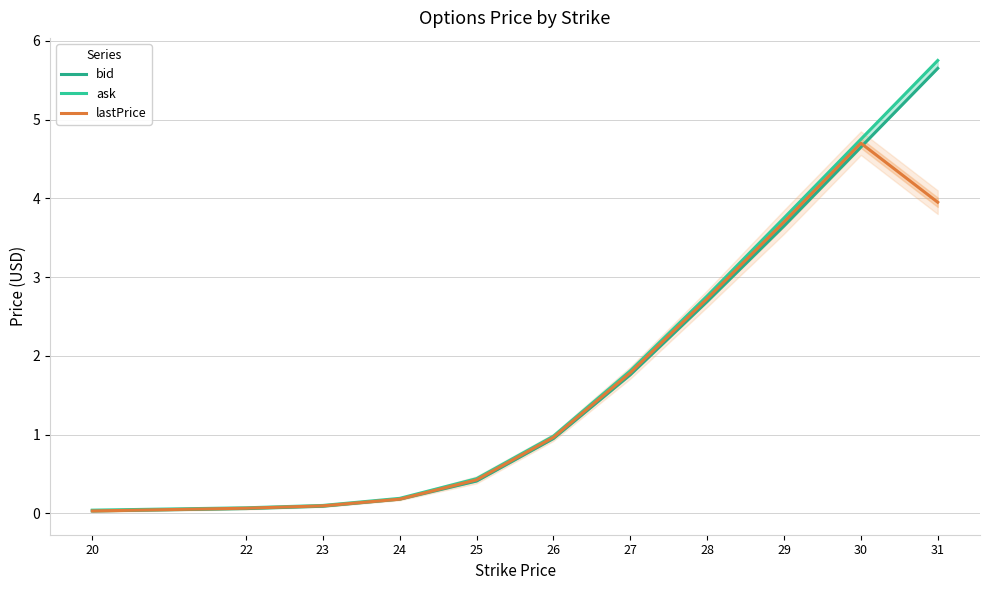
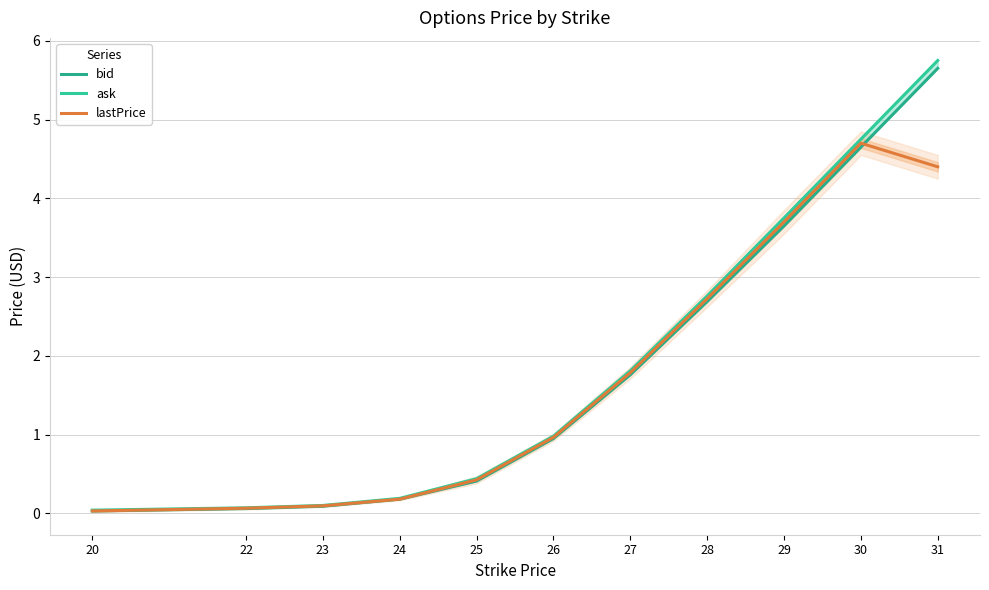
lastPrice, 31: 4.0 -> 4.4
